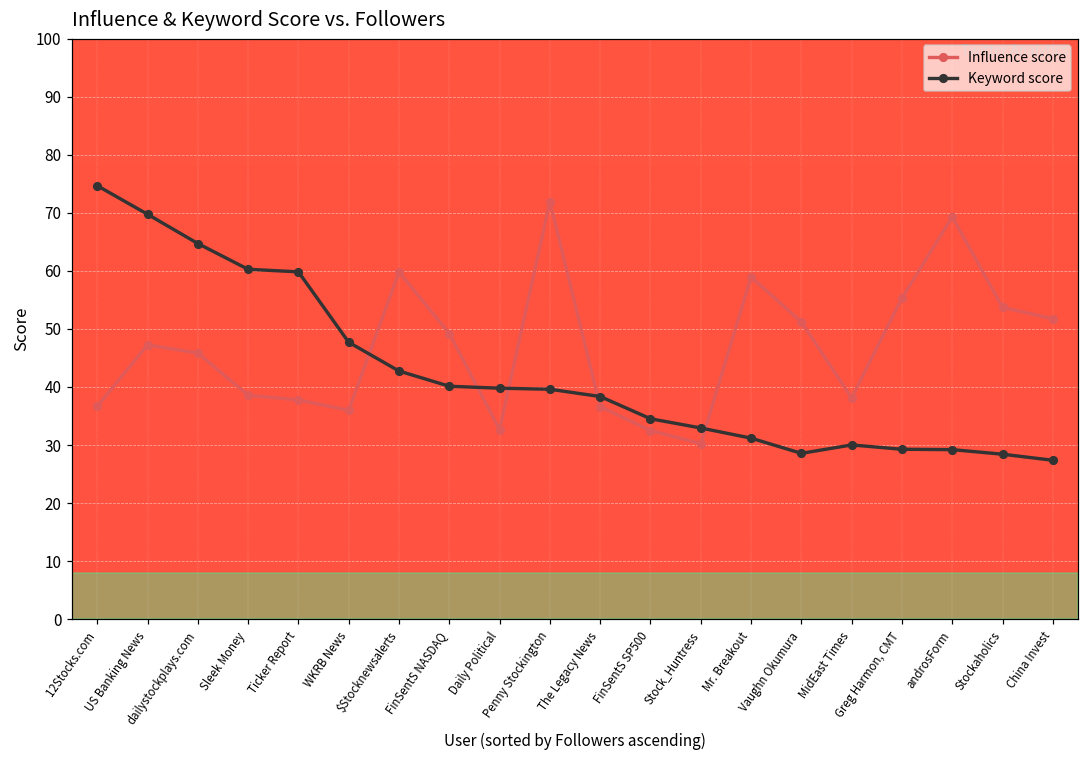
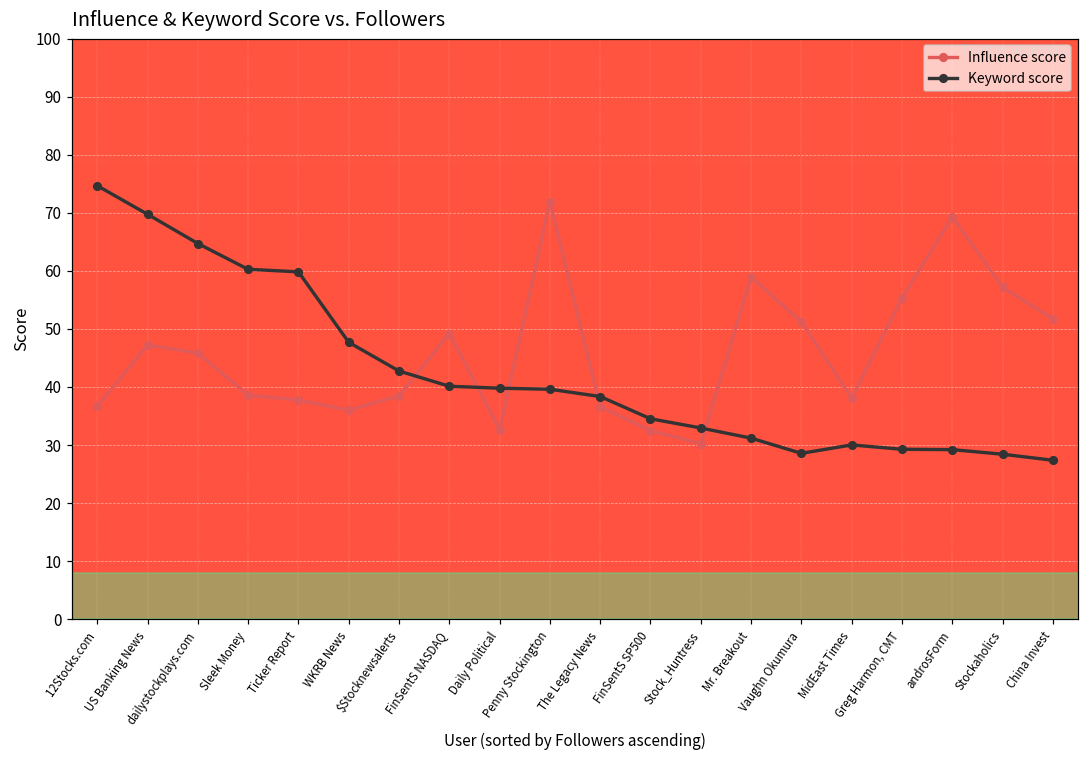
Influence score, $Stocknewsalerts: 60 -> 39
Influence score, Stockaholics: 54 -> 57
